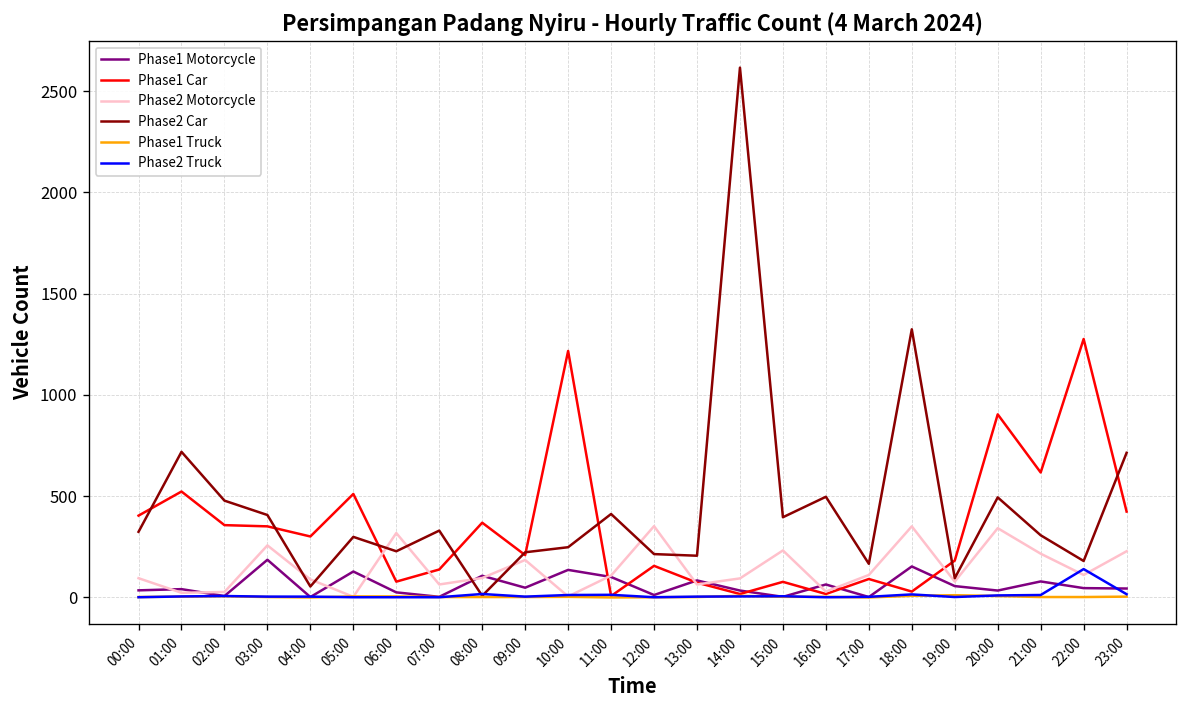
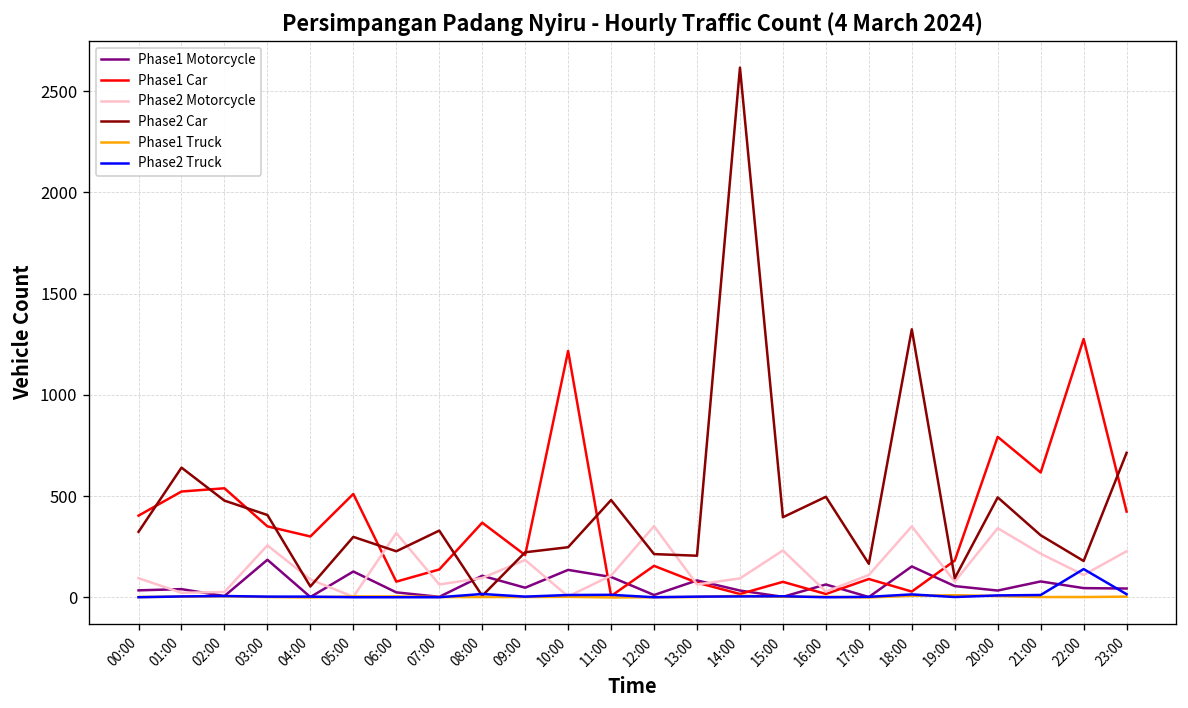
Phase2 Car, 01:00: 720 -> 640
Phase1 Car, 02:00: 360 -> 540
Phase2 Car, 11:00: 410 -> 480
Phase1 Car, 20:00: 900 -> 790
